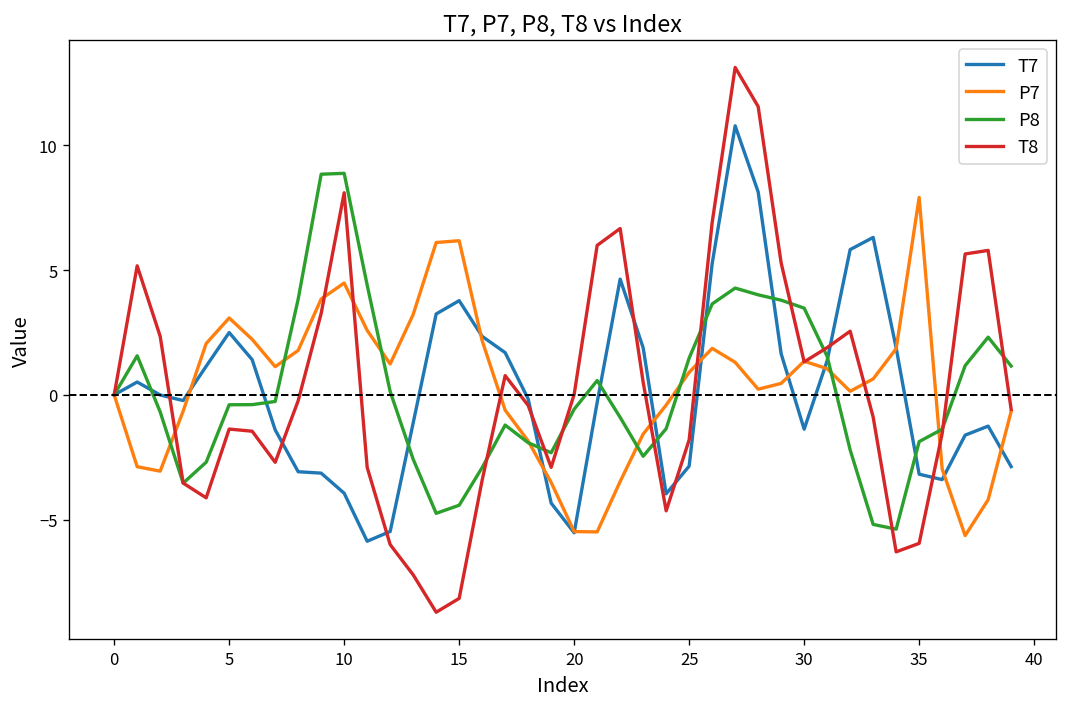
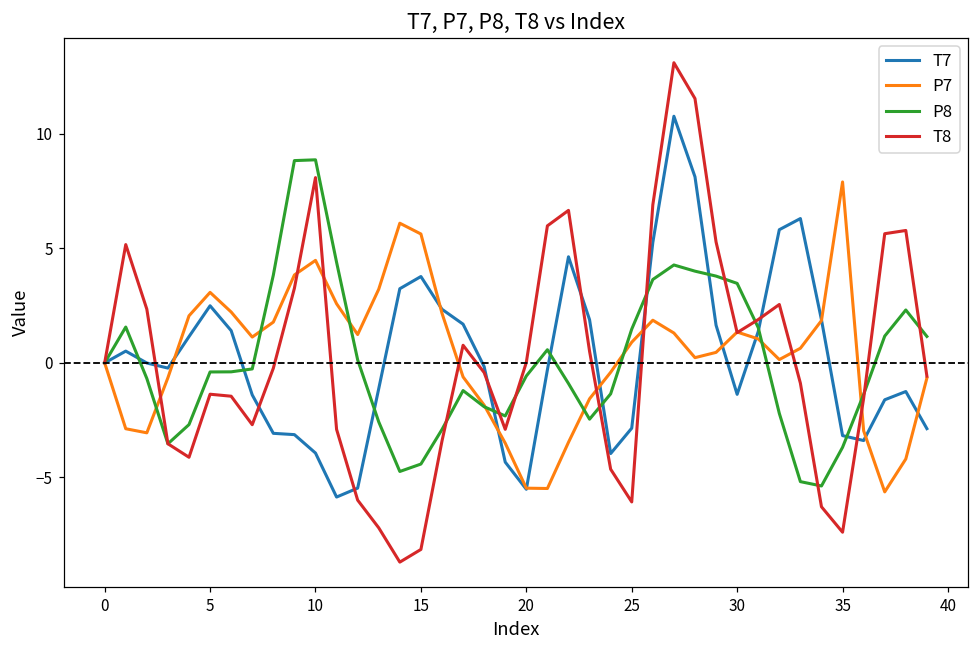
P7, 15: 6.2 -> 5.6
T8, 25: -1.8 -> -6.1
P8, 35: -1.9 -> -3.7
T8, 35: -5.9 -> -7.4
